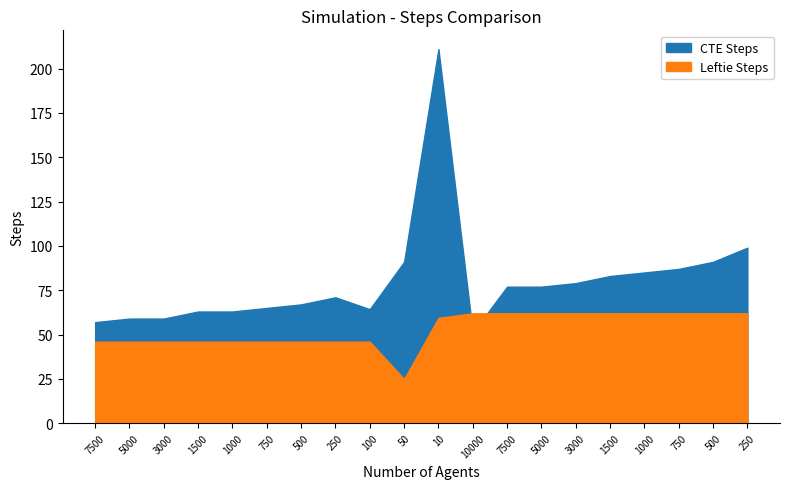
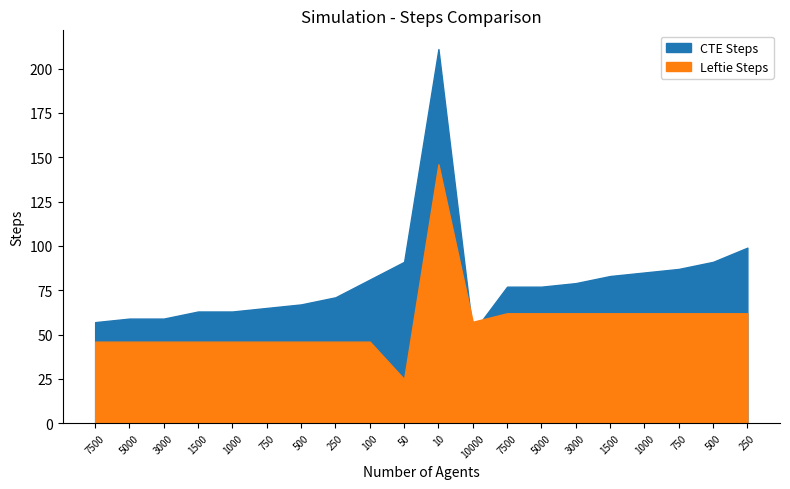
CTE Steps, 100: 64 -> 81
Leftie Steps, 10: 59 -> 146
Leftie Steps, 10000: 62 -> 57
